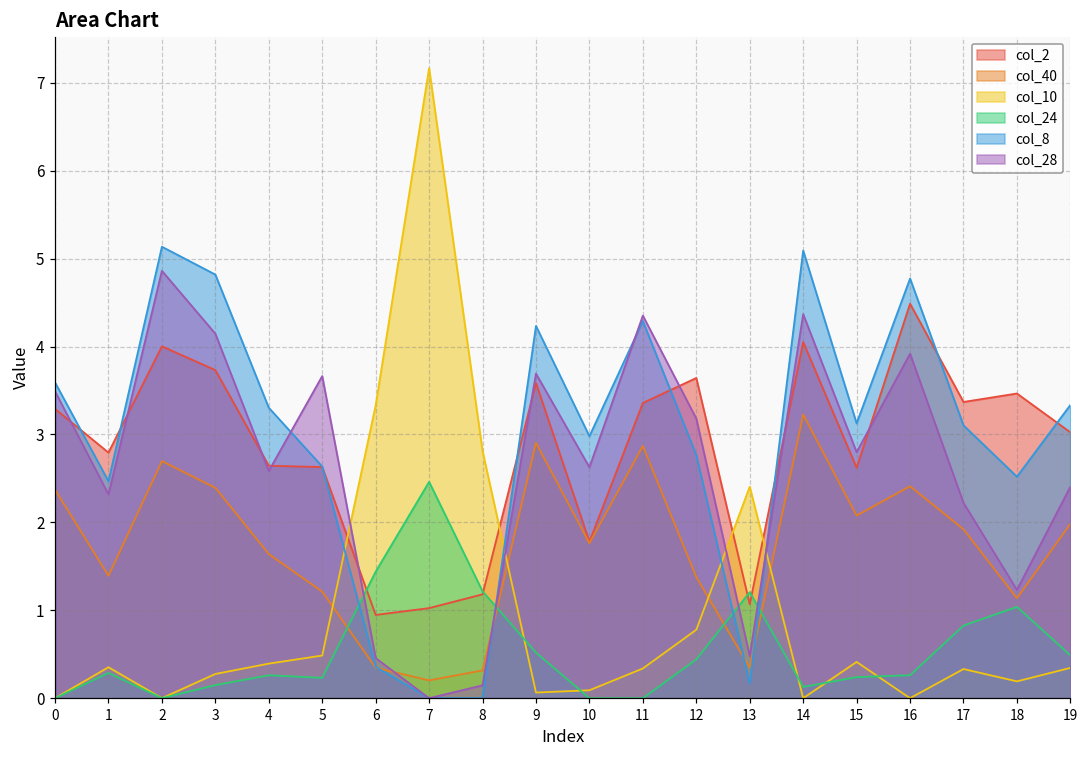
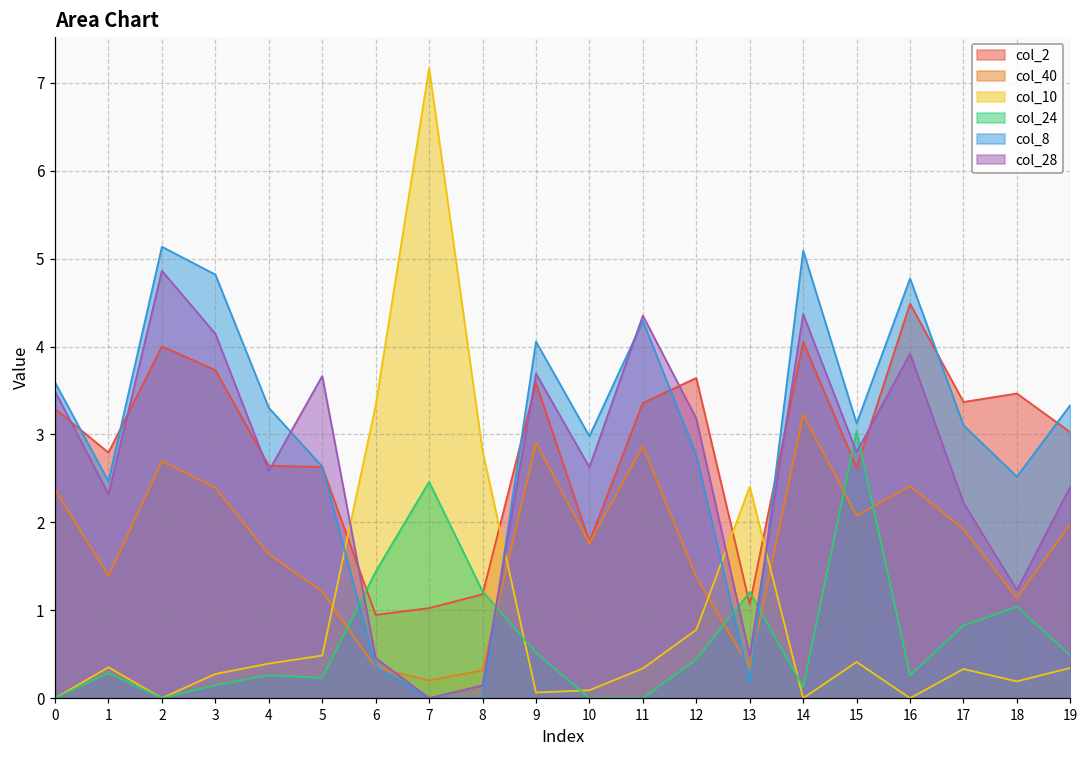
col_8, 9: 4.2 -> 4.1
col_24, 15: 0.2 -> 3.0
